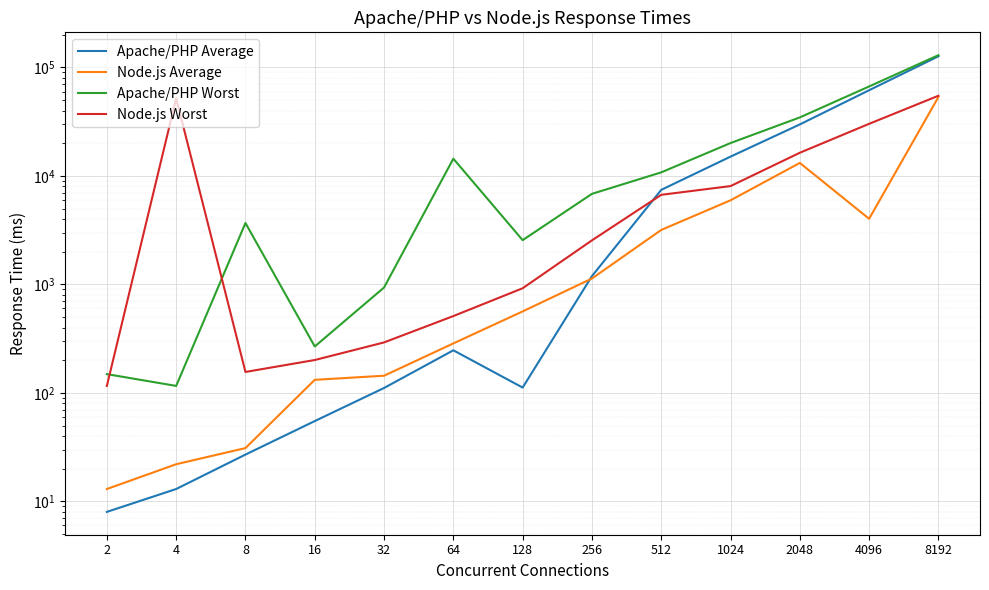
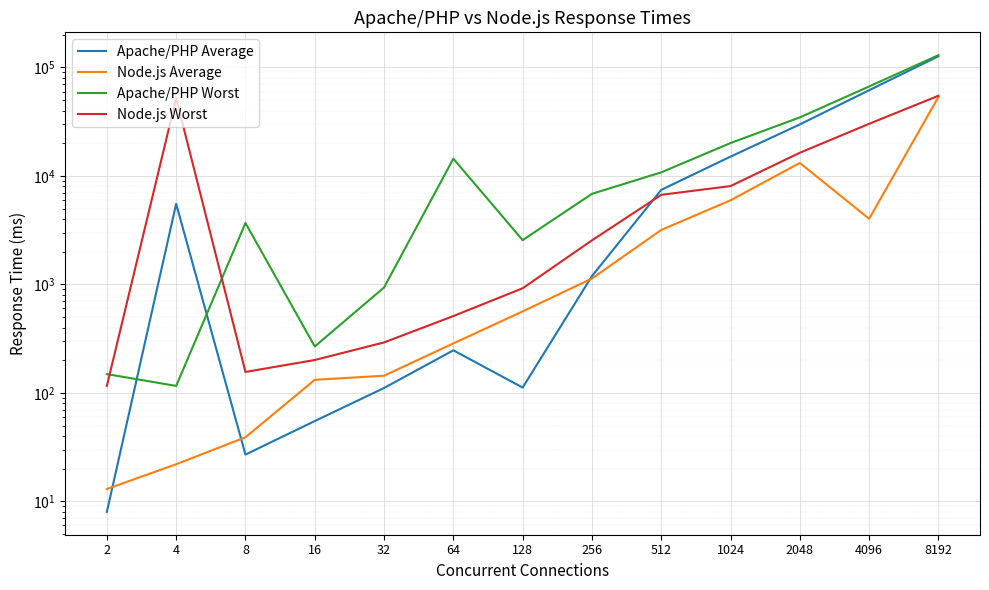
Apache/PHP Average, 4: 13 -> 6000
Node.js Average, 8: 31 -> 39
